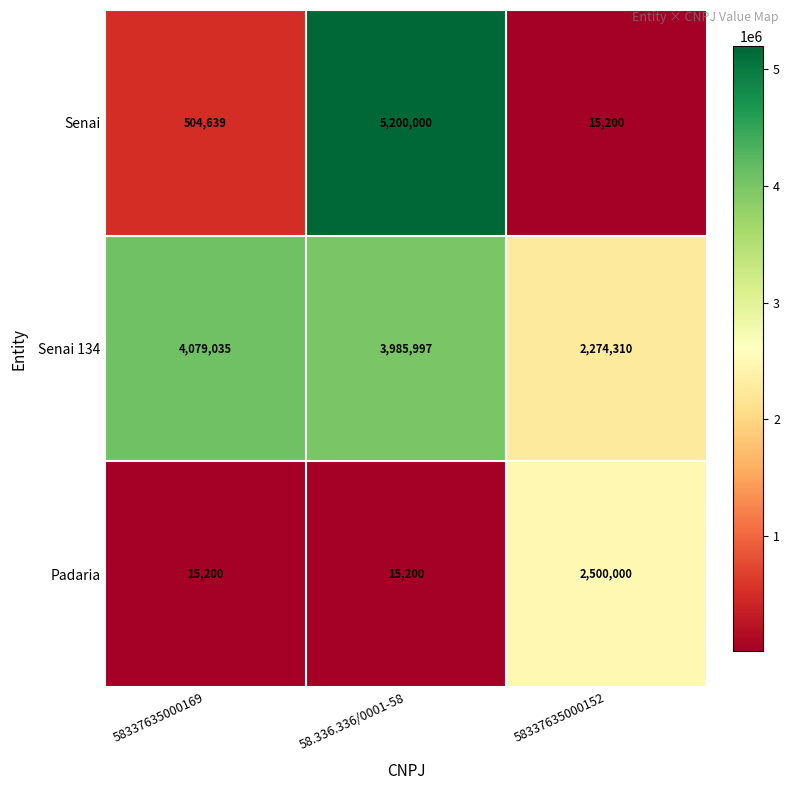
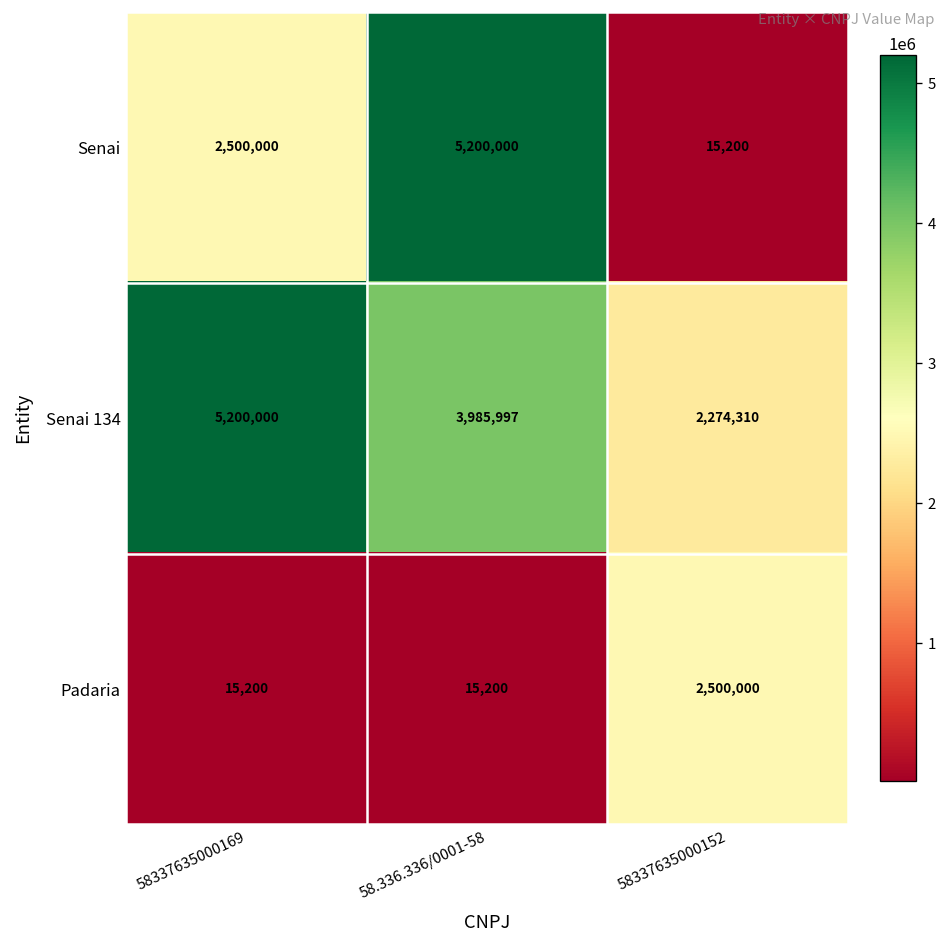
Senai, 58337635000169: 504,639 -> 2,500,000
Senai 134, 58337635000169: 4,079,035 -> 5,200,000
